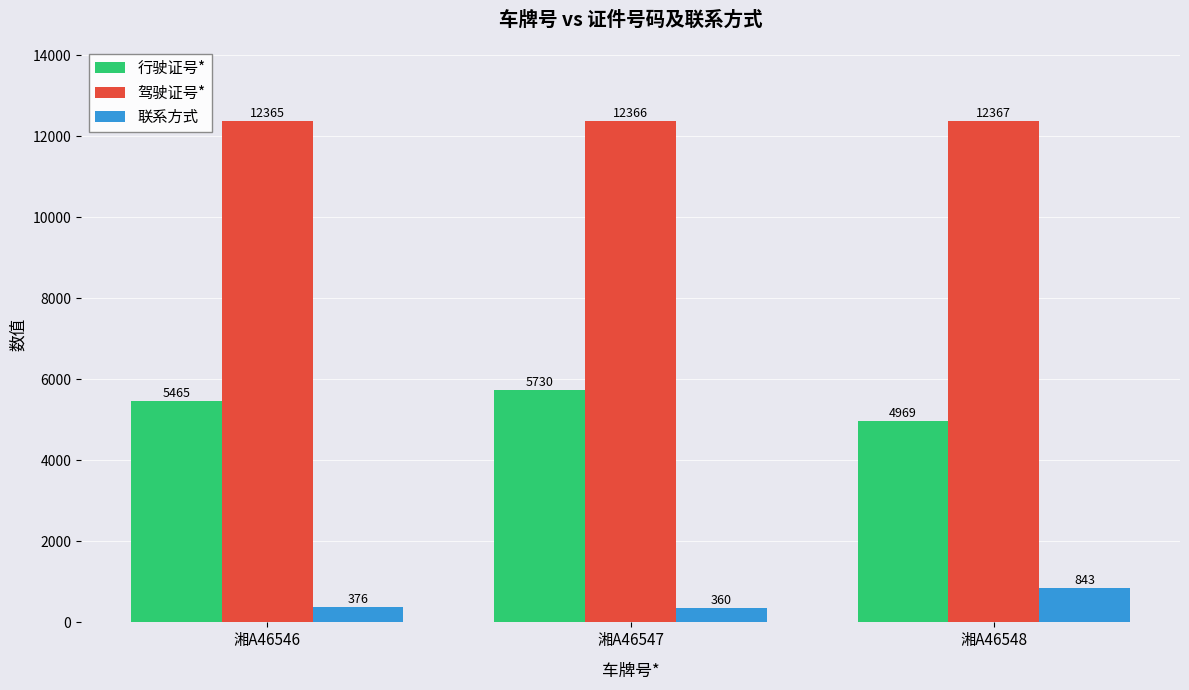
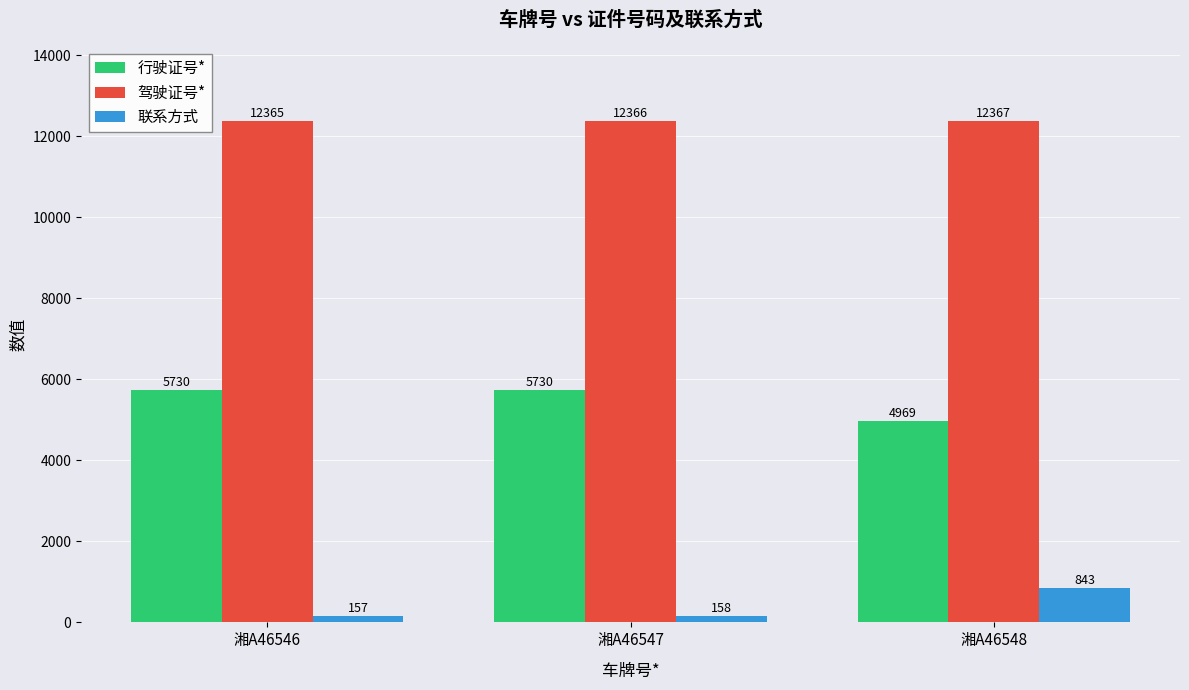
行驶证号*, 湘A46546: 5465 -> 5730
联系方式, 湘A46546: 376 -> 157
联系方式, 湘A46547: 360 -> 158
